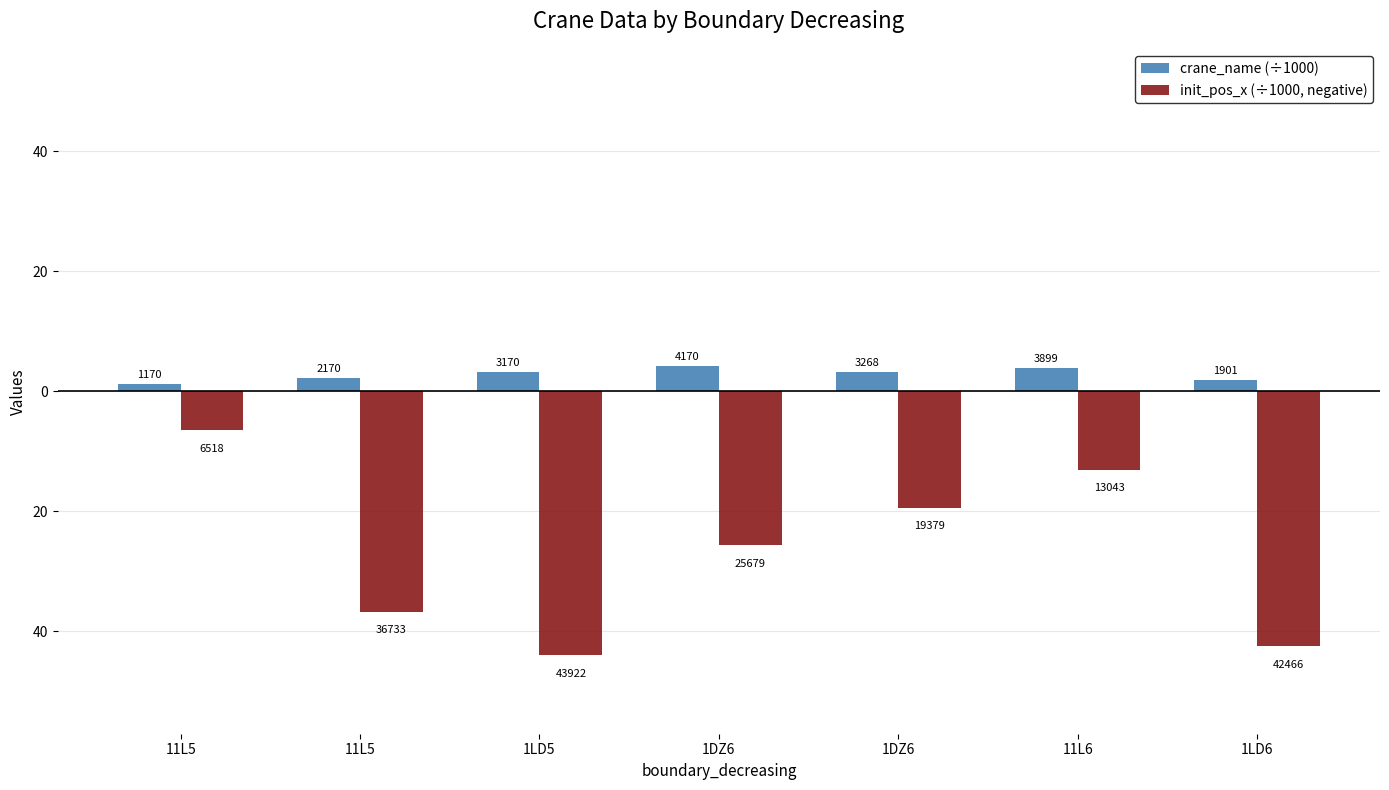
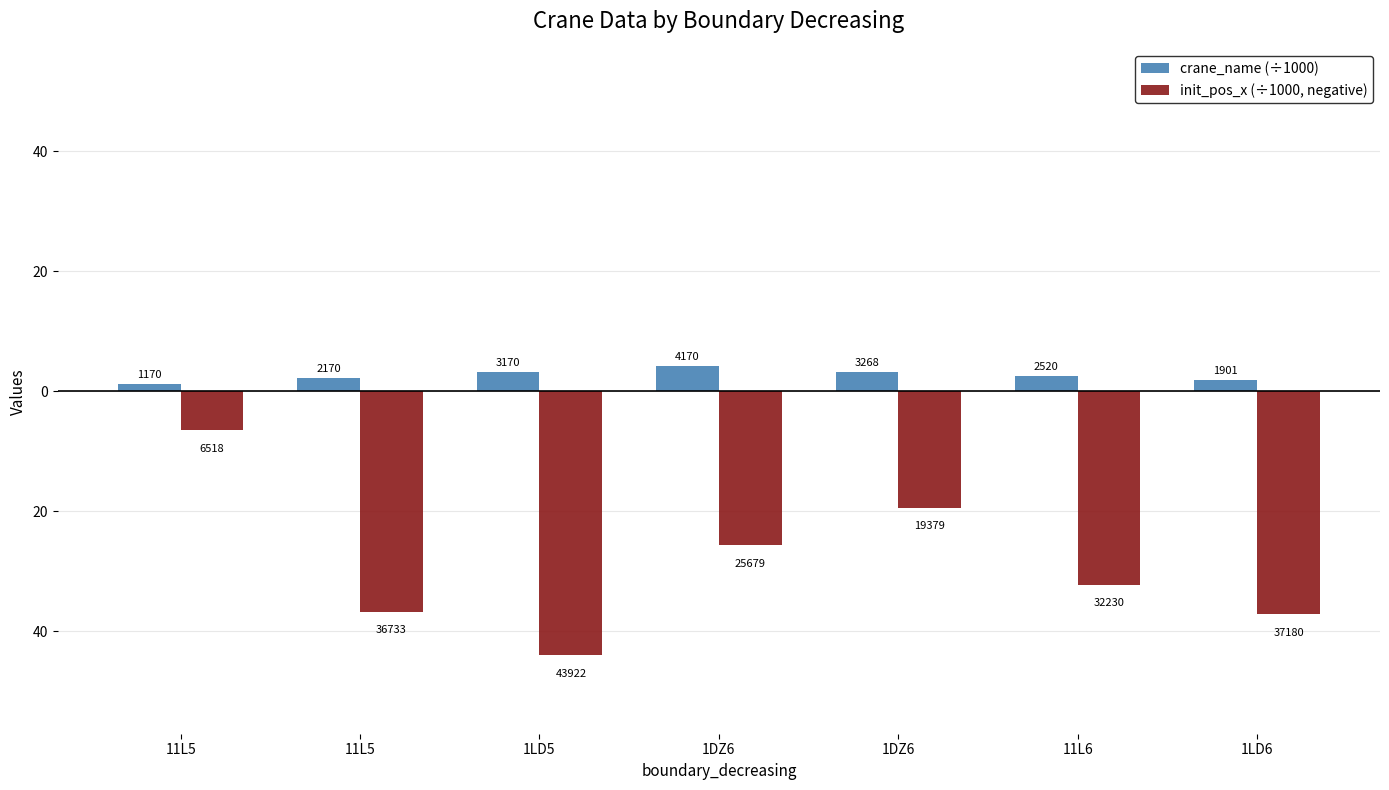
crane_name (÷1000), 11L6: 3899 -> 2520
init_pos_x (÷1000, negative), 11L6: 13043 -> 32230
init_pos_x (÷1000, negative), 1LD6: 42466 -> 37180
